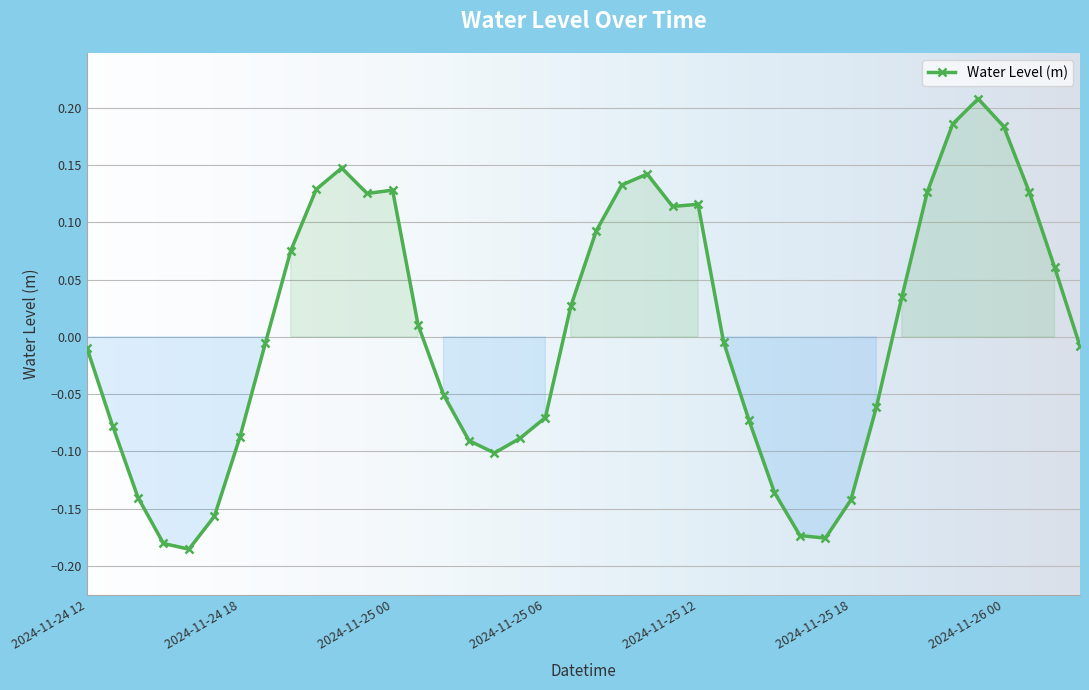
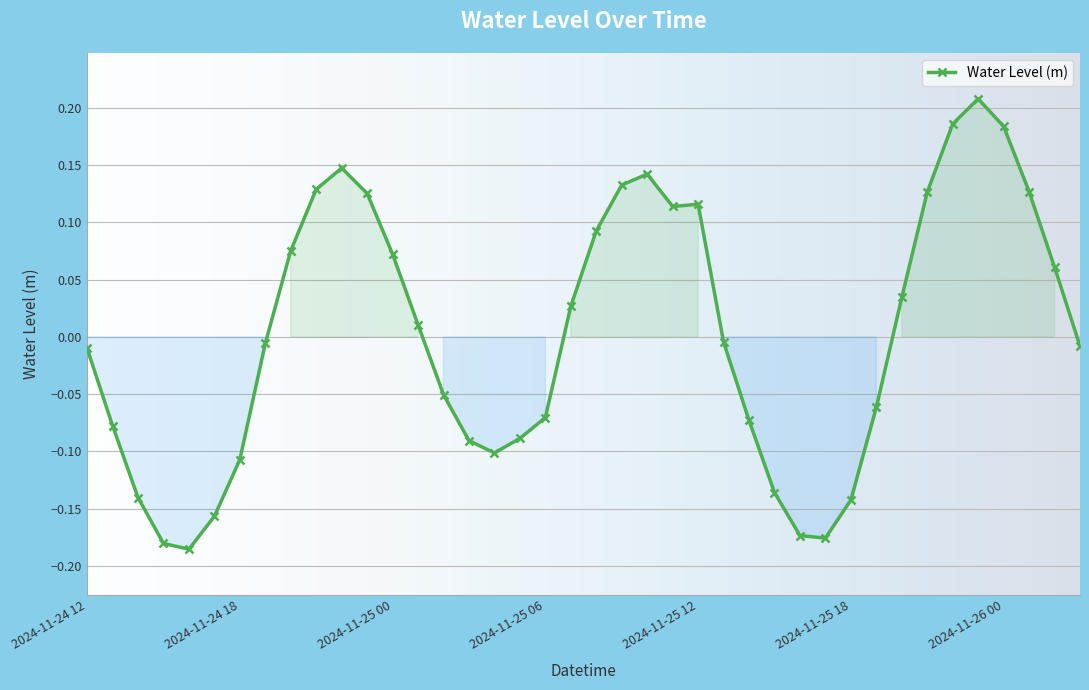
2024-11-24 18: -0.088 -> -0.107
2024-11-25 00: 0.128 -> 0.072
